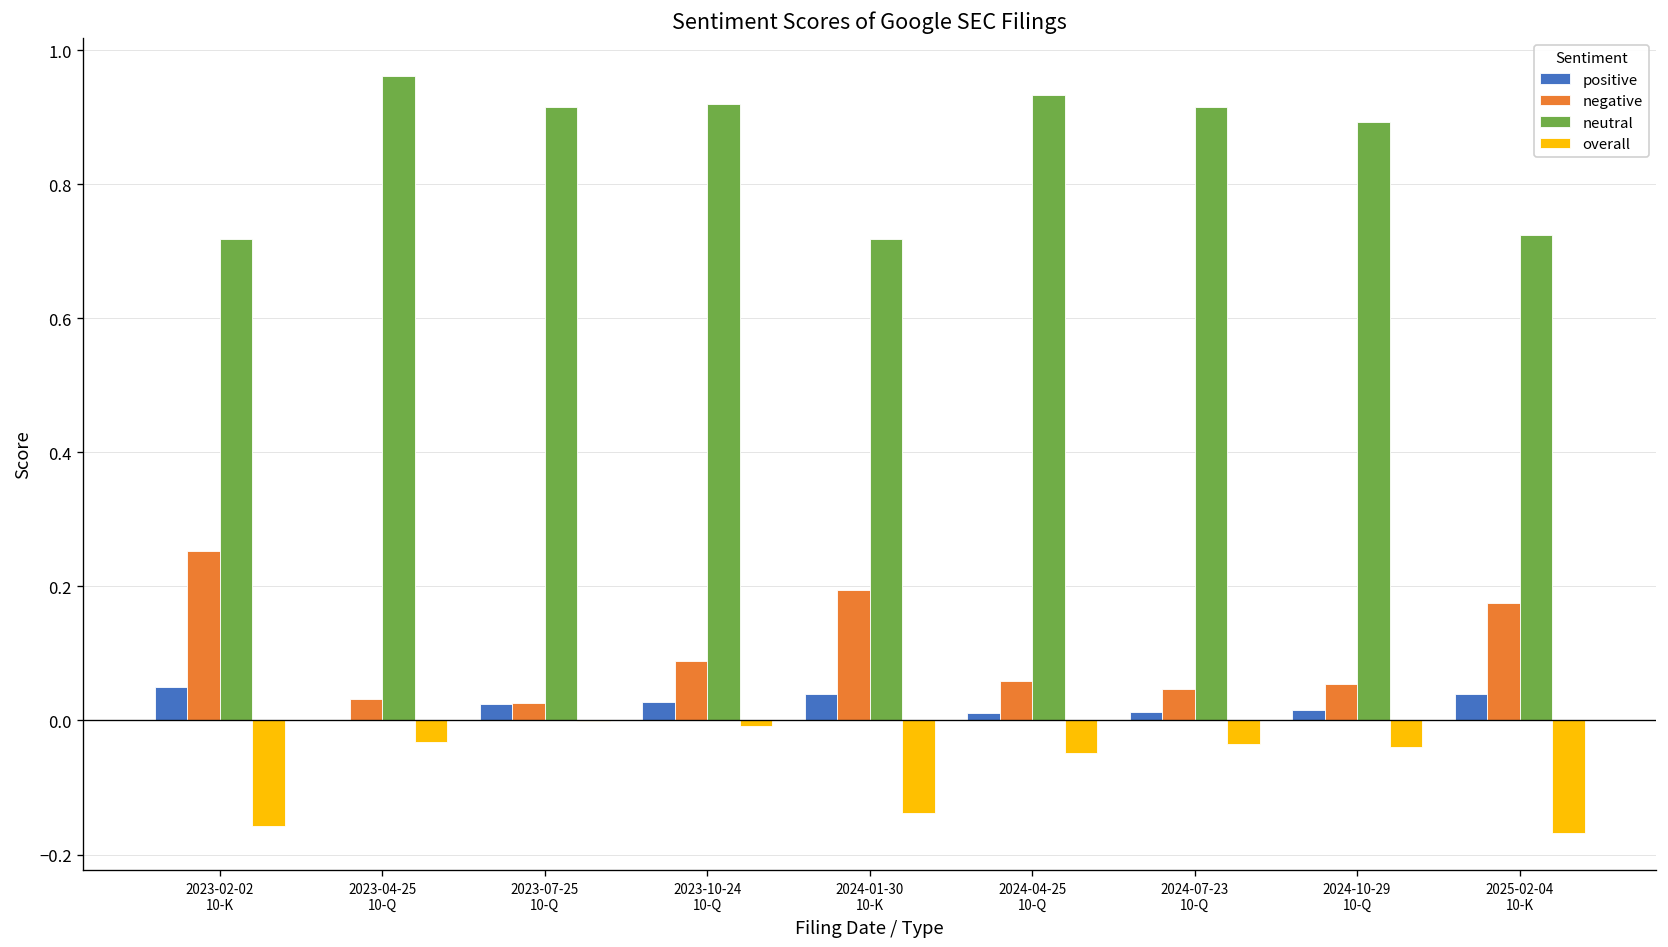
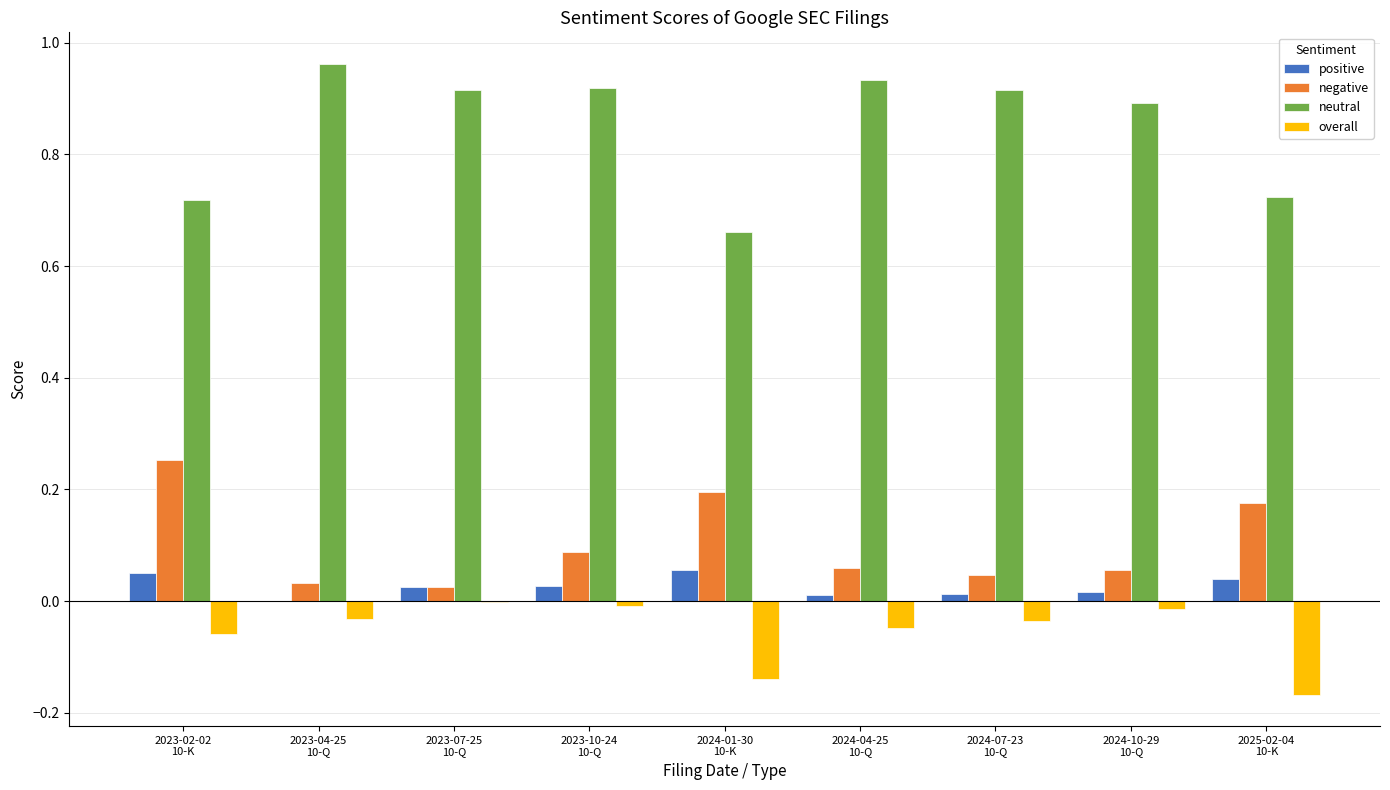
overall, 2023-02-02 10-K: -0.16 -> -0.06
positive, 2024-01-30 10-K: 0.04 -> 0.06
neutral, 2024-01-30 10-K: 0.72 -> 0.66
overall, 2024-10-29 10-Q: -0.04 -> -0.01
